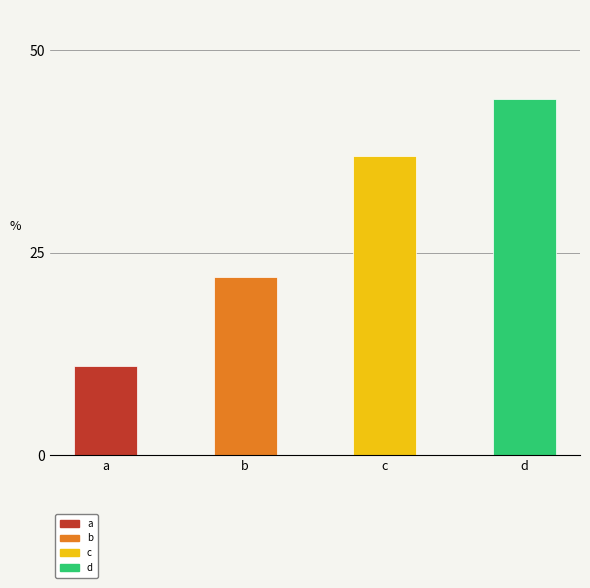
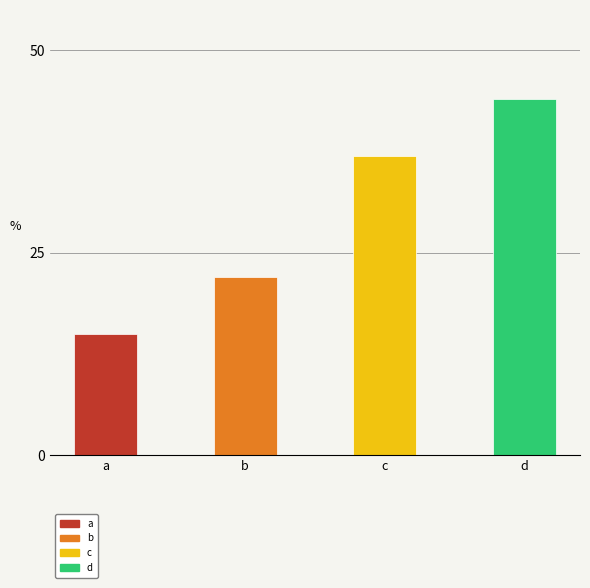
a: 11 -> 15
